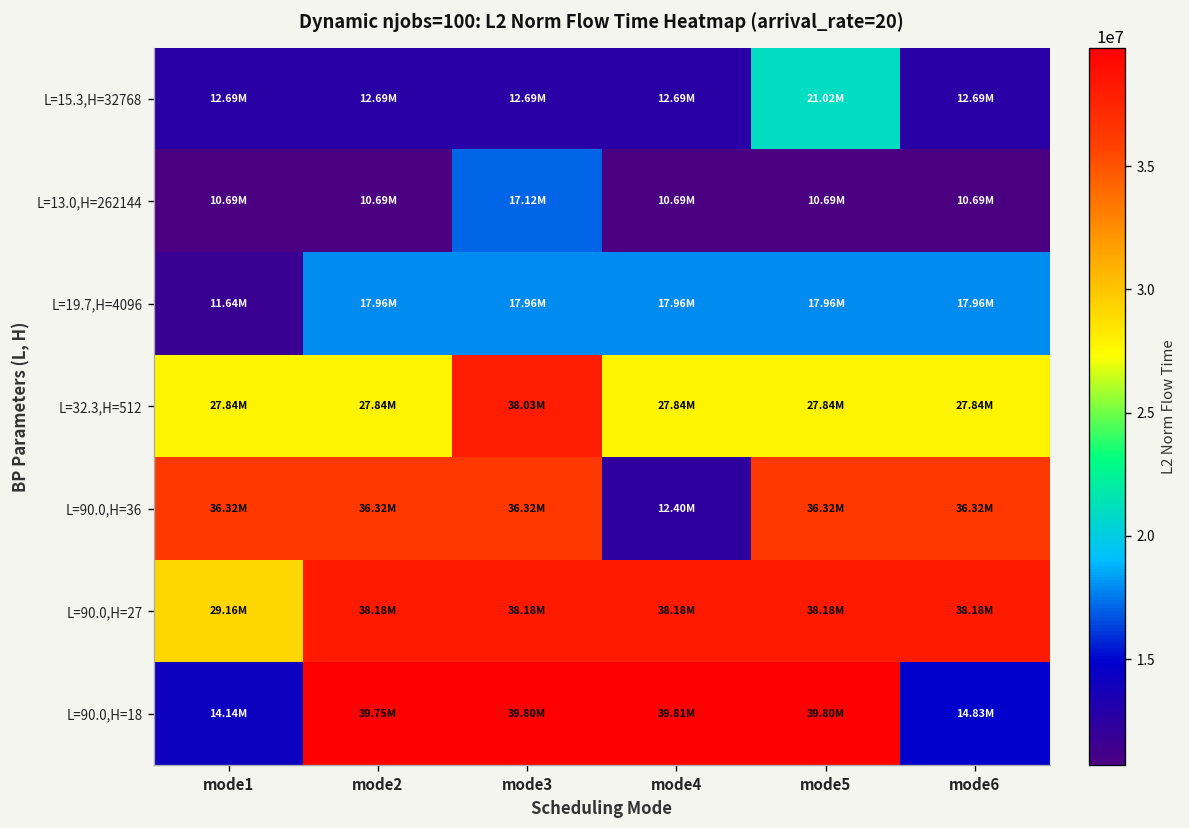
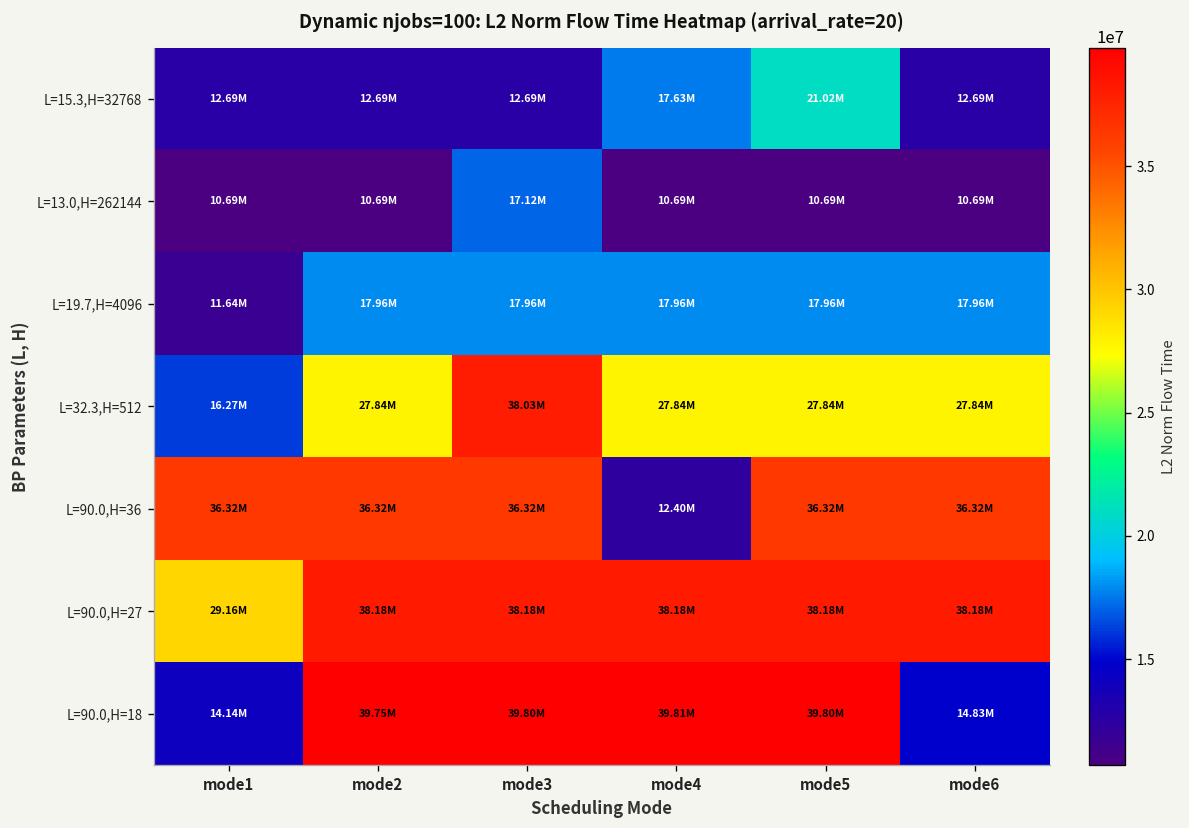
L=15.3,H=32768, mode4: 12.69M -> 17.63M
L=32.3,H=512, mode1: 27.84M -> 16.27M
